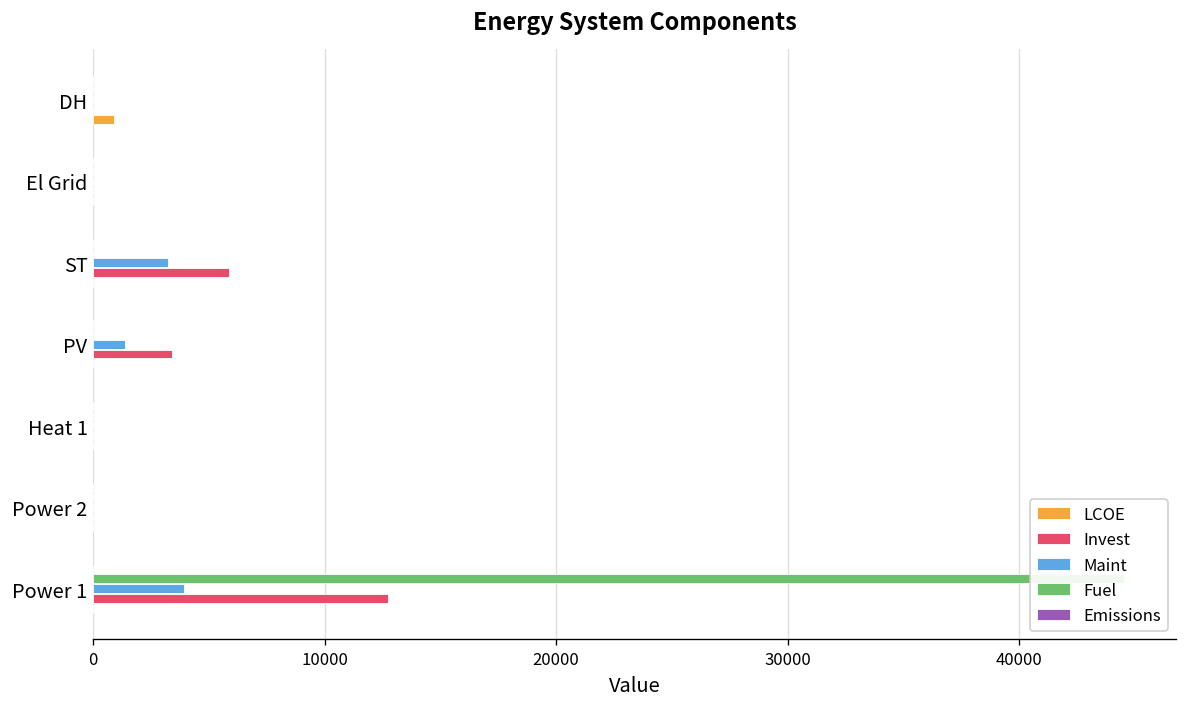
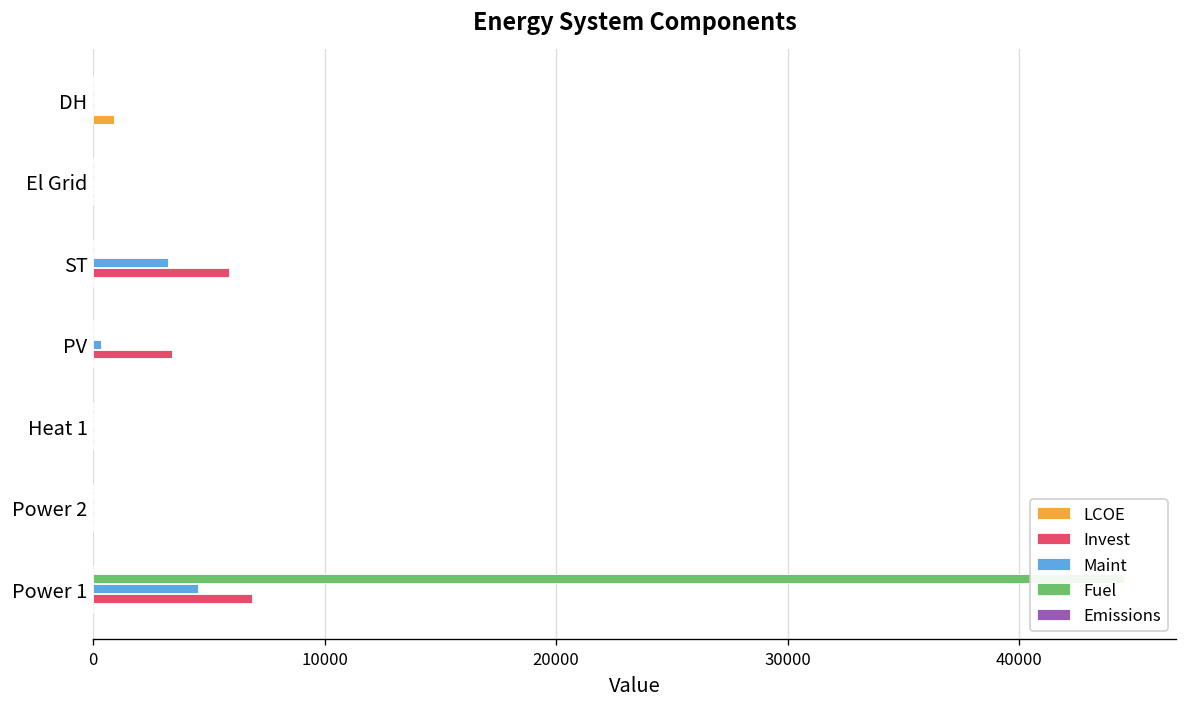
Maint, PV: 1400 -> 300
Maint, Power 1: 3900 -> 4500
Invest, Power 1: 12800 -> 6800
